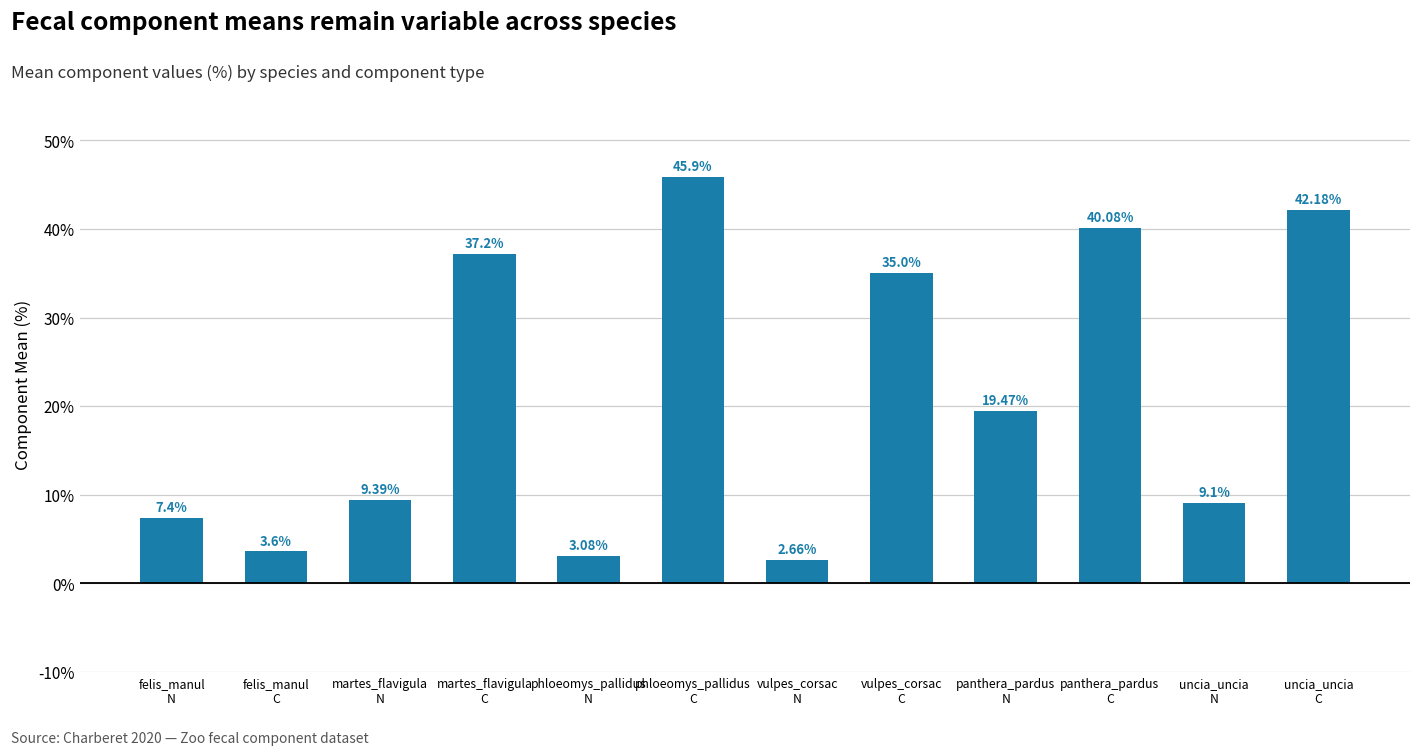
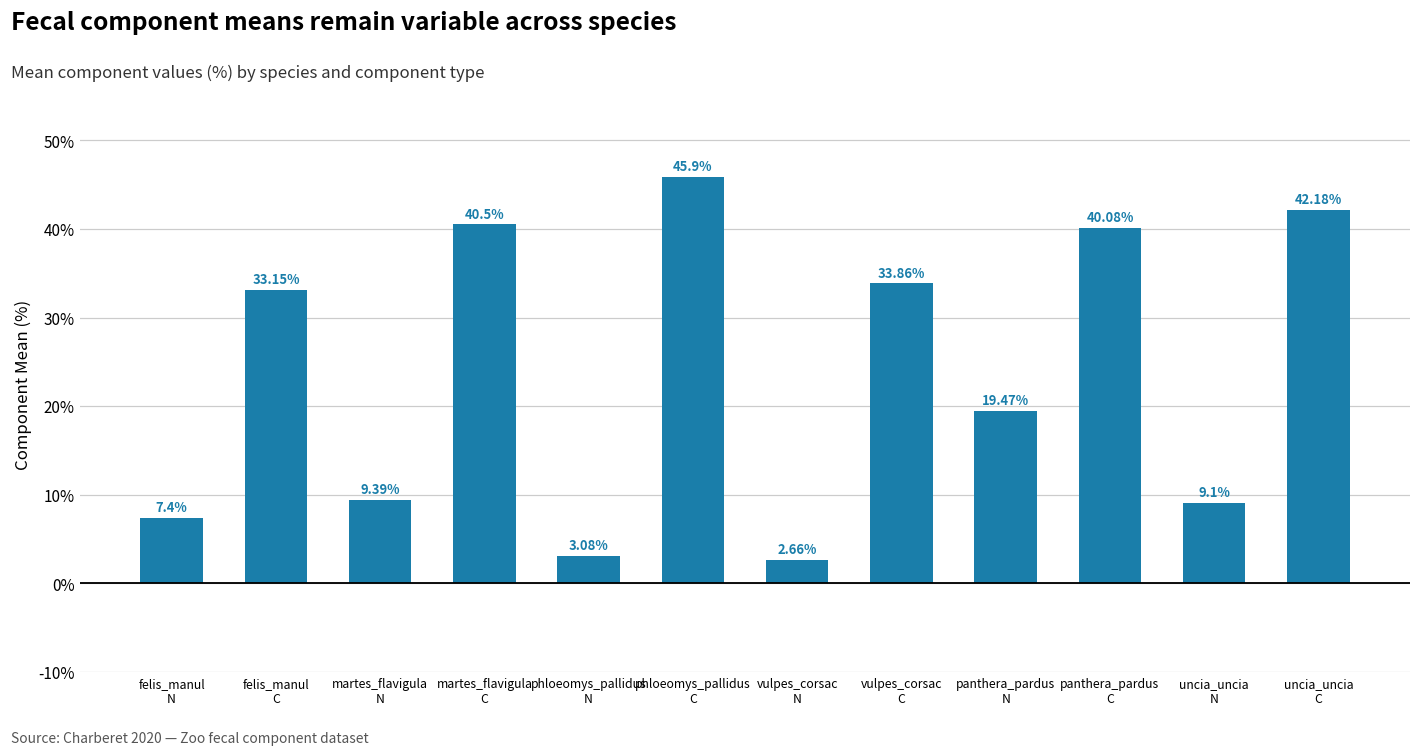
felis_manul C: 3.6% -> 33.15%
martes_flavigula C: 37.2% -> 40.5%
vulpes_corsac C: 35.0% -> 33.86%
